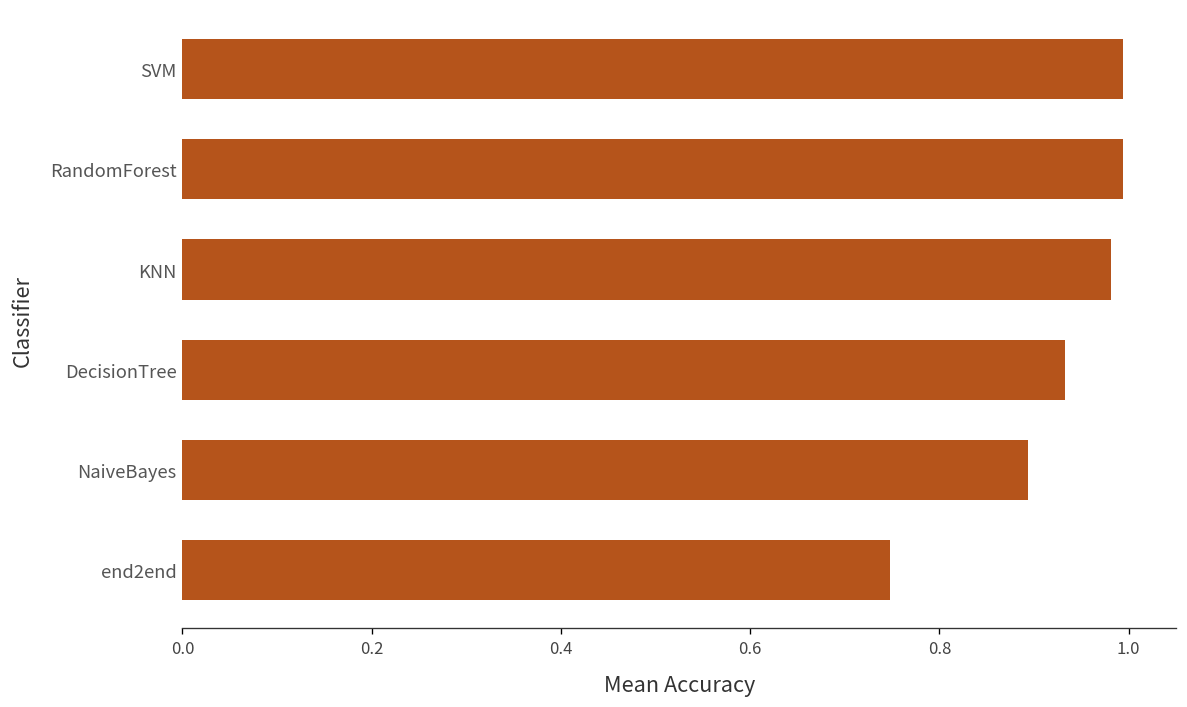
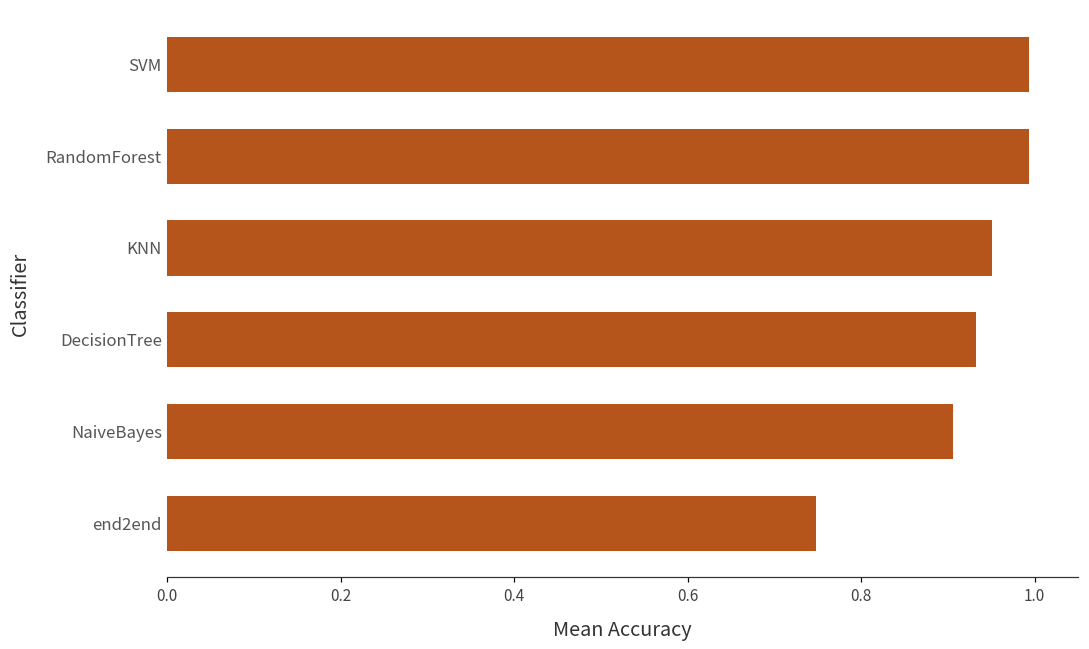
KNN: 0.98 -> 0.95
NaiveBayes: 0.89 -> 0.91
